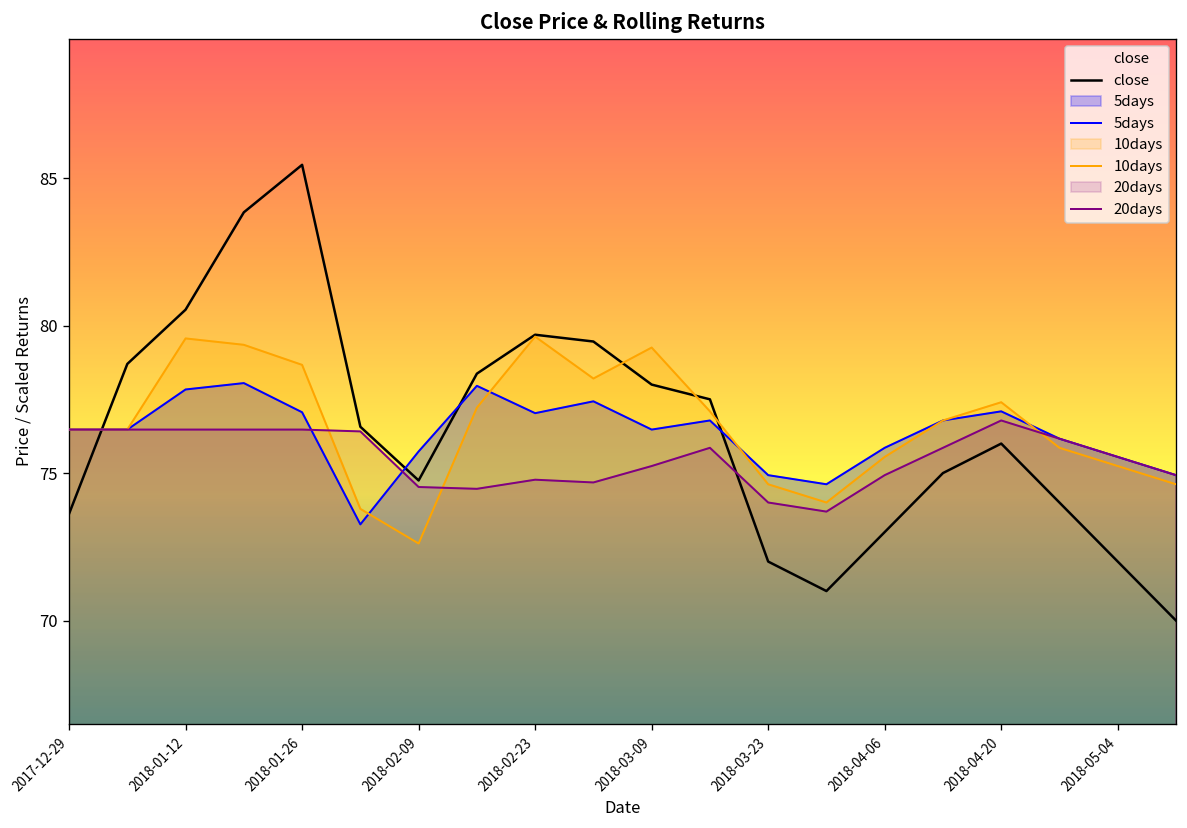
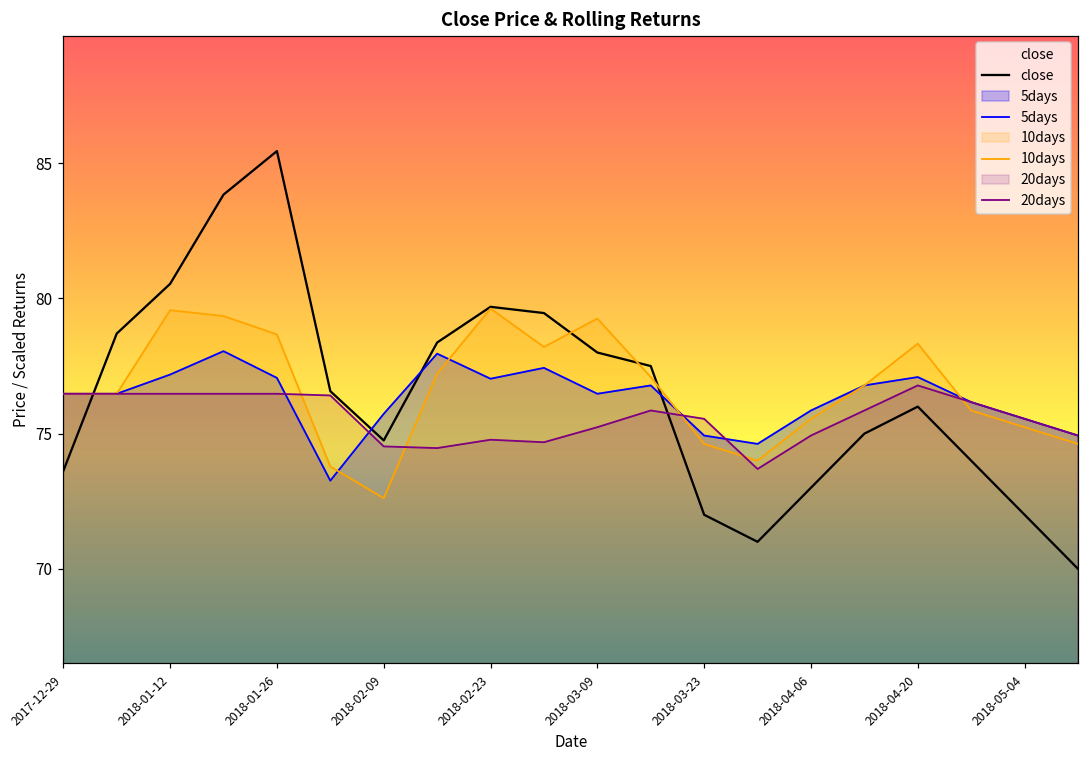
5days, 2018-01-12: 77.8 -> 77.2
20days, 2018-03-23: 74.0 -> 75.5
10days, 2018-04-20: 77.4 -> 78.3
